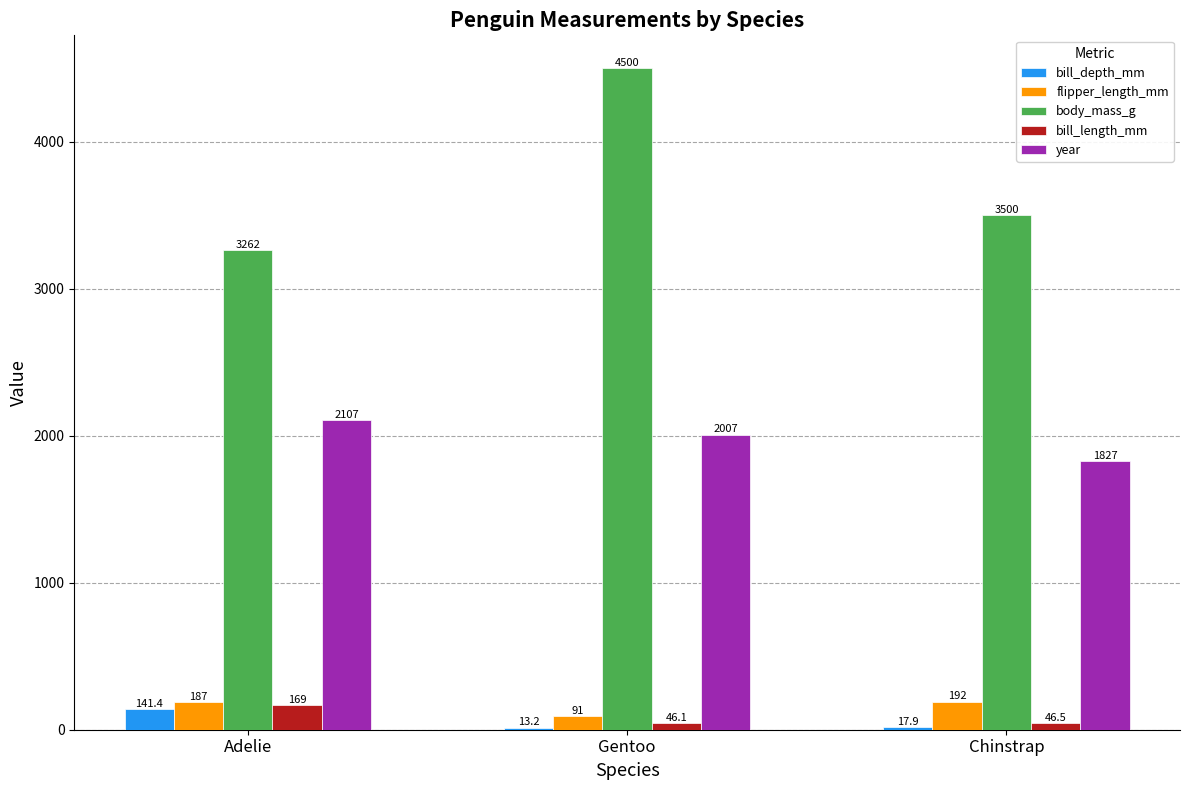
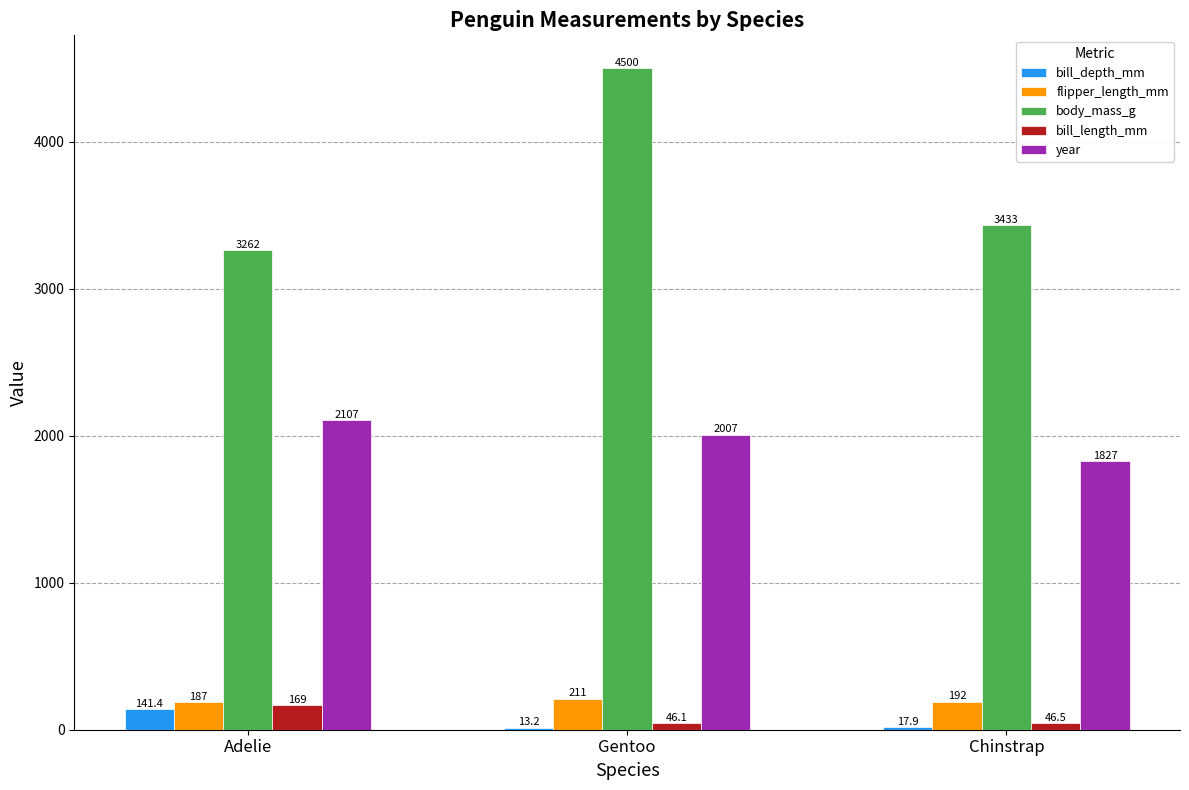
flipper_length_mm, Gentoo: 91 -> 211
body_mass_g, Chinstrap: 3500 -> 3433
